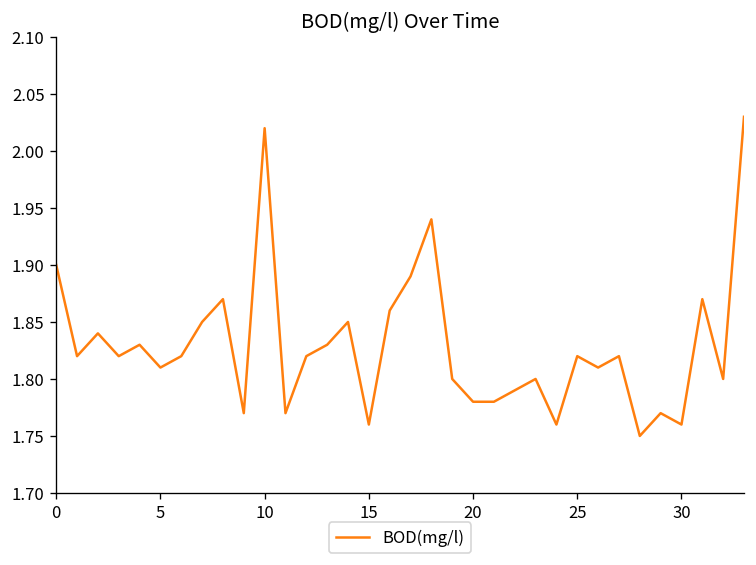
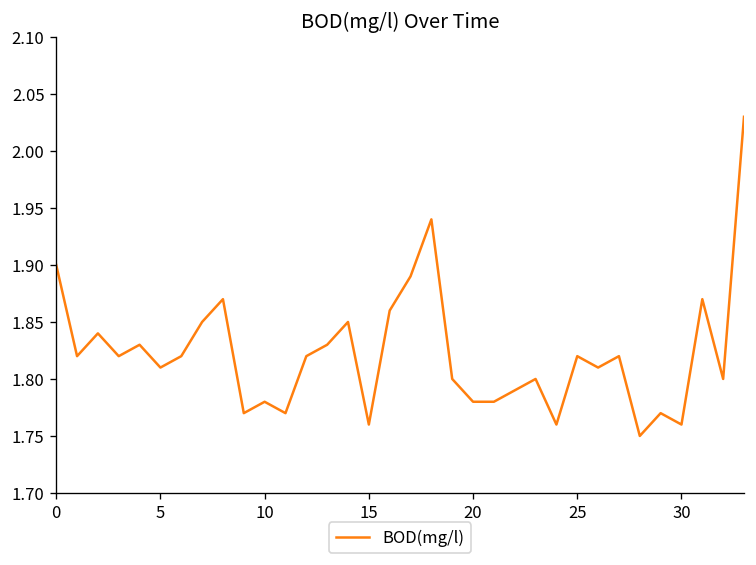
10: 2.02 -> 1.78
